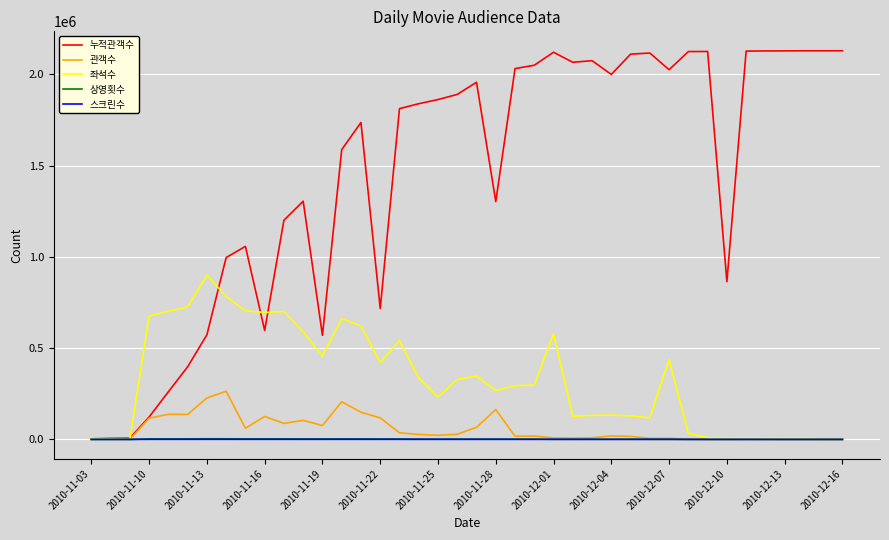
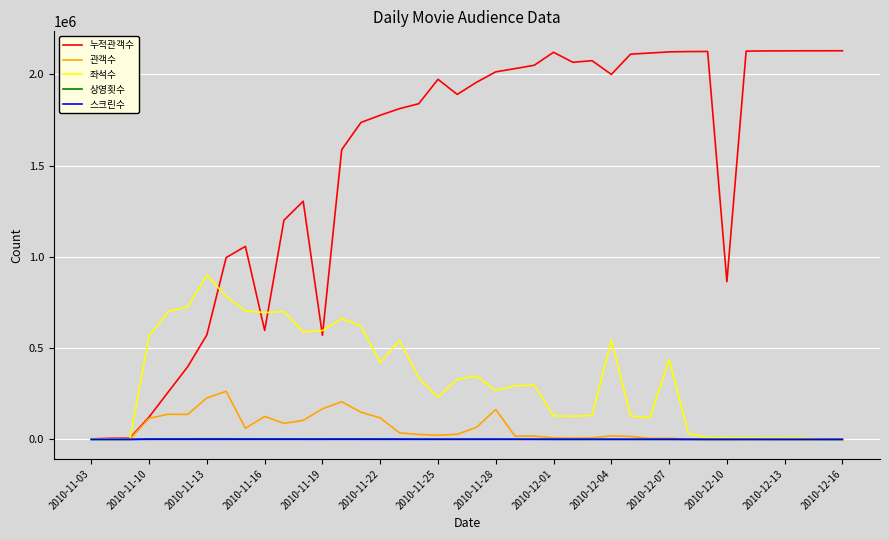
좌석수, 2010-11-10: 680000 -> 570000
관객수, 2010-11-19: 80000 -> 170000
좌석수, 2010-11-19: 460000 -> 600000
누적관객수, 2010-11-22: 720000 -> 1780000
누적관객수, 2010-11-25: 1860000 -> 1970000
누적관객수, 2010-11-28: 1300000 -> 2010000
좌석수, 2010-12-01: 580000 -> 130000
좌석수, 2010-12-04: 130000 -> 540000
누적관객수, 2010-12-07: 2030000 -> 2120000
